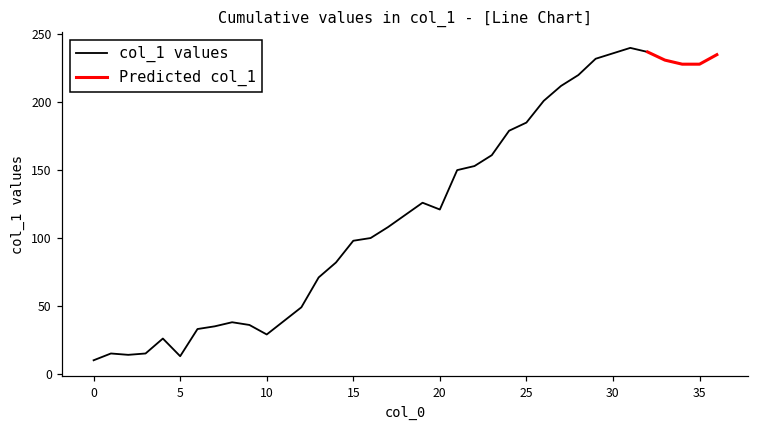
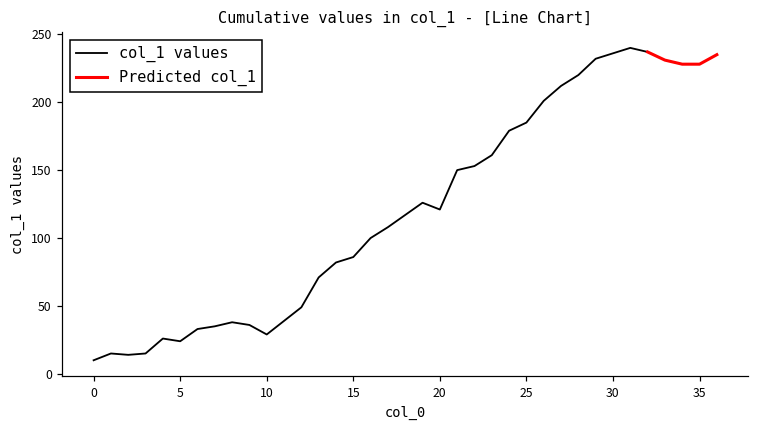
col_1 values, 5: 13 -> 24
col_1 values, 15: 98 -> 86
